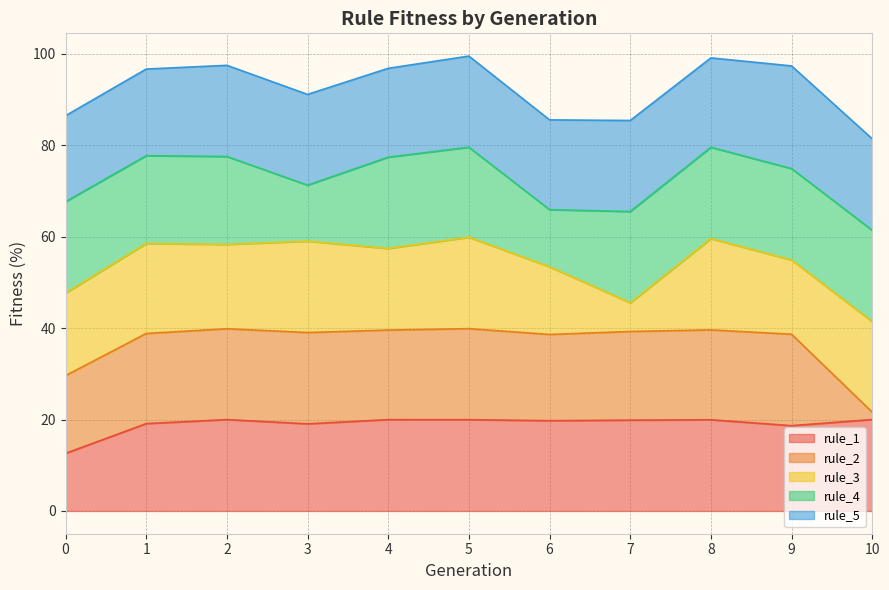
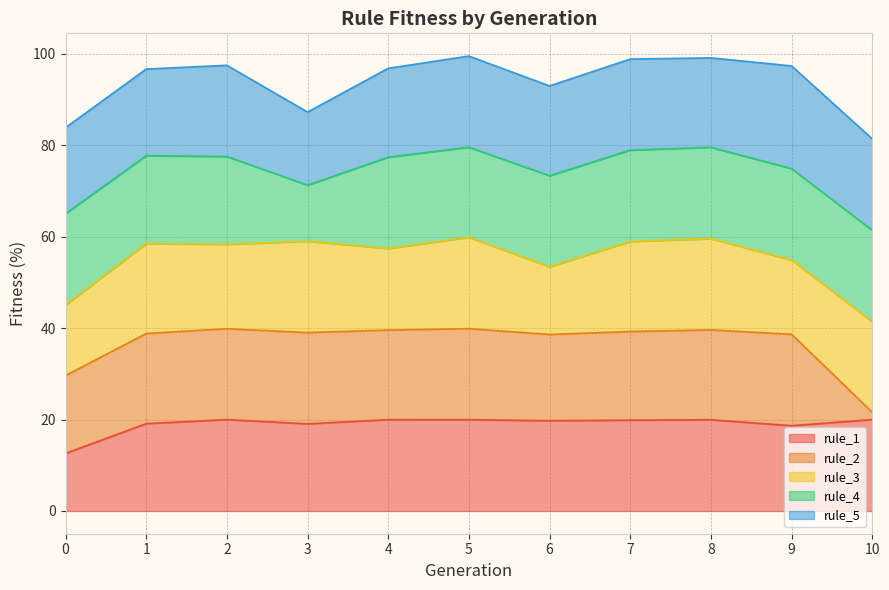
rule_3, 0: 18 -> 15
rule_5, 3: 20 -> 16
rule_4, 6: 13 -> 20
rule_3, 7: 6 -> 20
